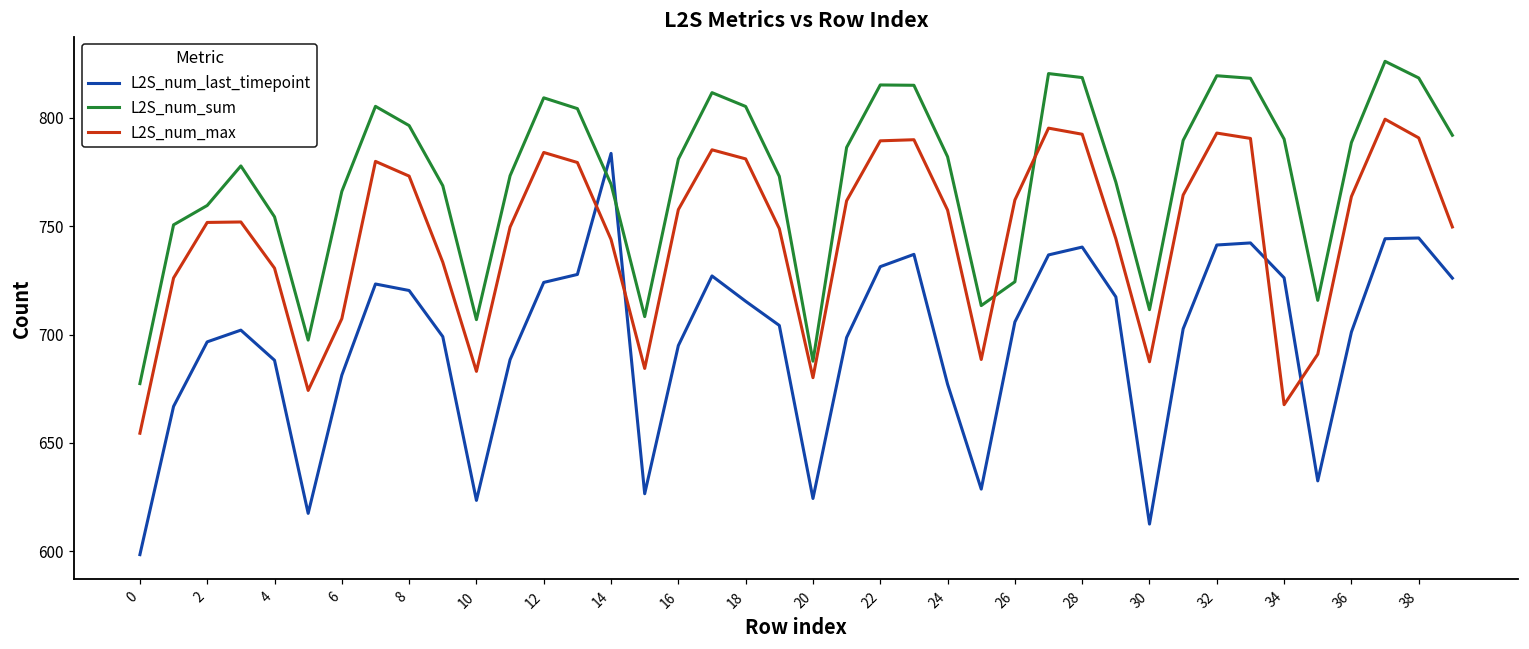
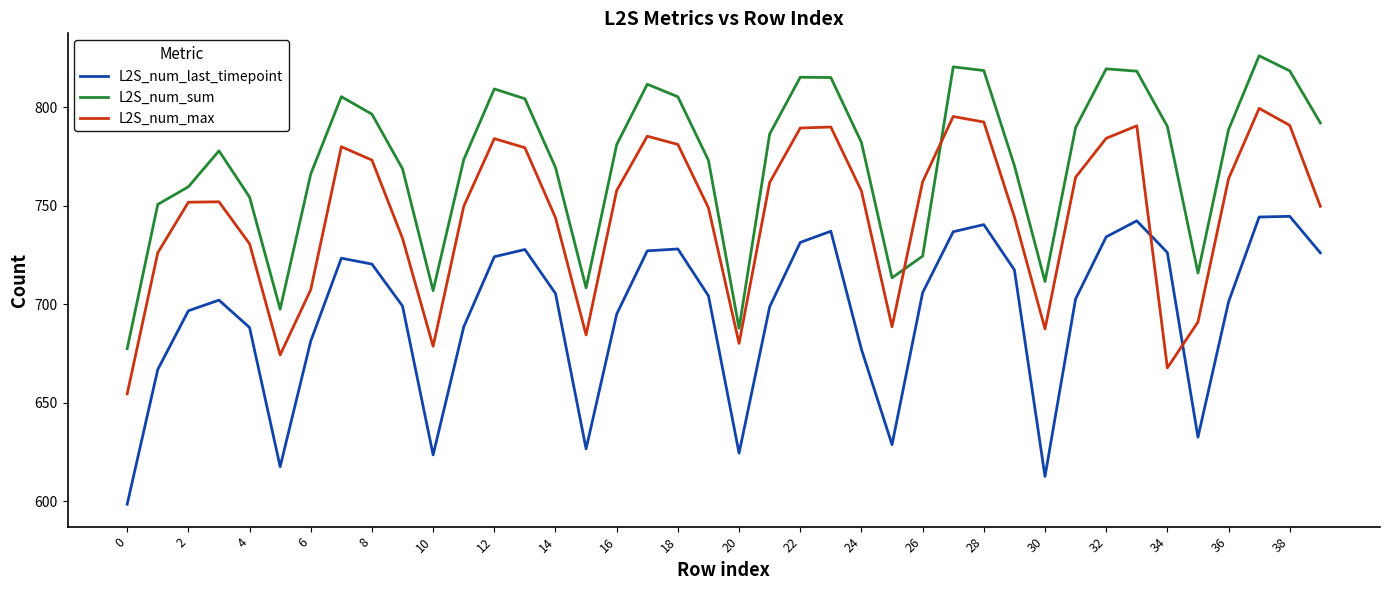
L2S_num_max, 10: 683 -> 679
L2S_num_last_timepoint, 14: 784 -> 705
L2S_num_last_timepoint, 18: 715 -> 728
L2S_num_last_timepoint, 32: 741 -> 734
L2S_num_max, 32: 793 -> 784
